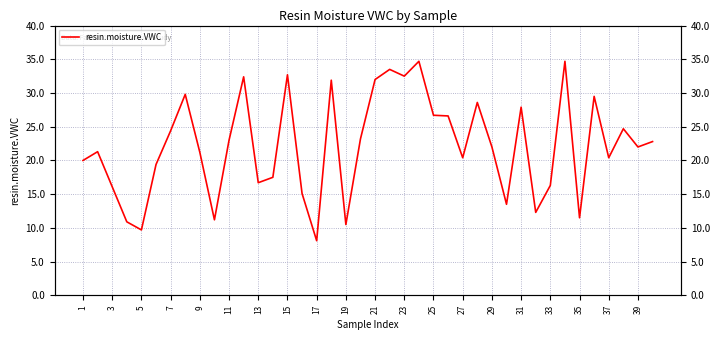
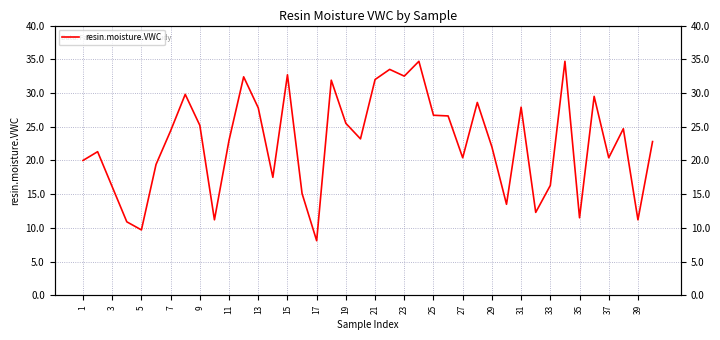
9: 21 -> 25
13: 17 -> 28
19: 11 -> 26
39: 22 -> 11
